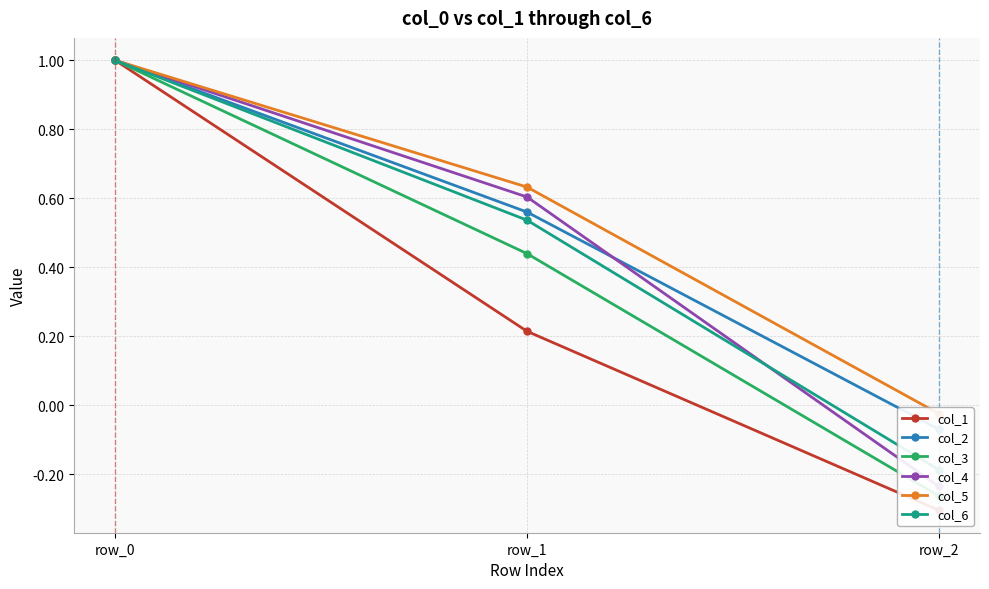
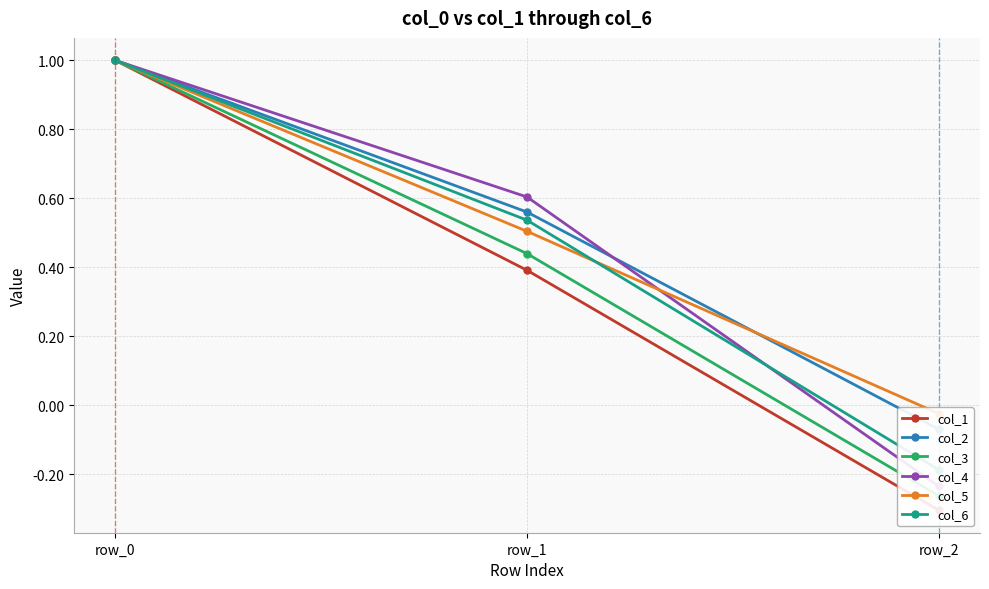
col_1, row_1: 0.21 -> 0.39
col_5, row_1: 0.63 -> 0.50
